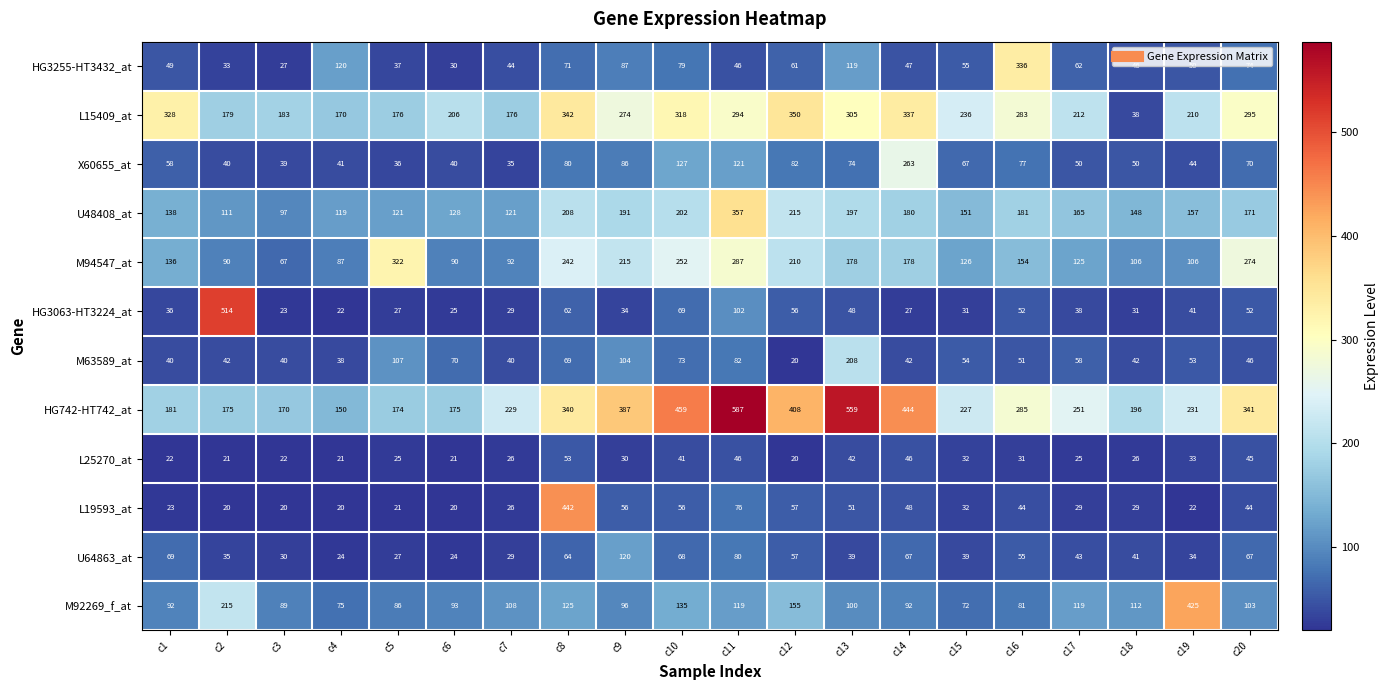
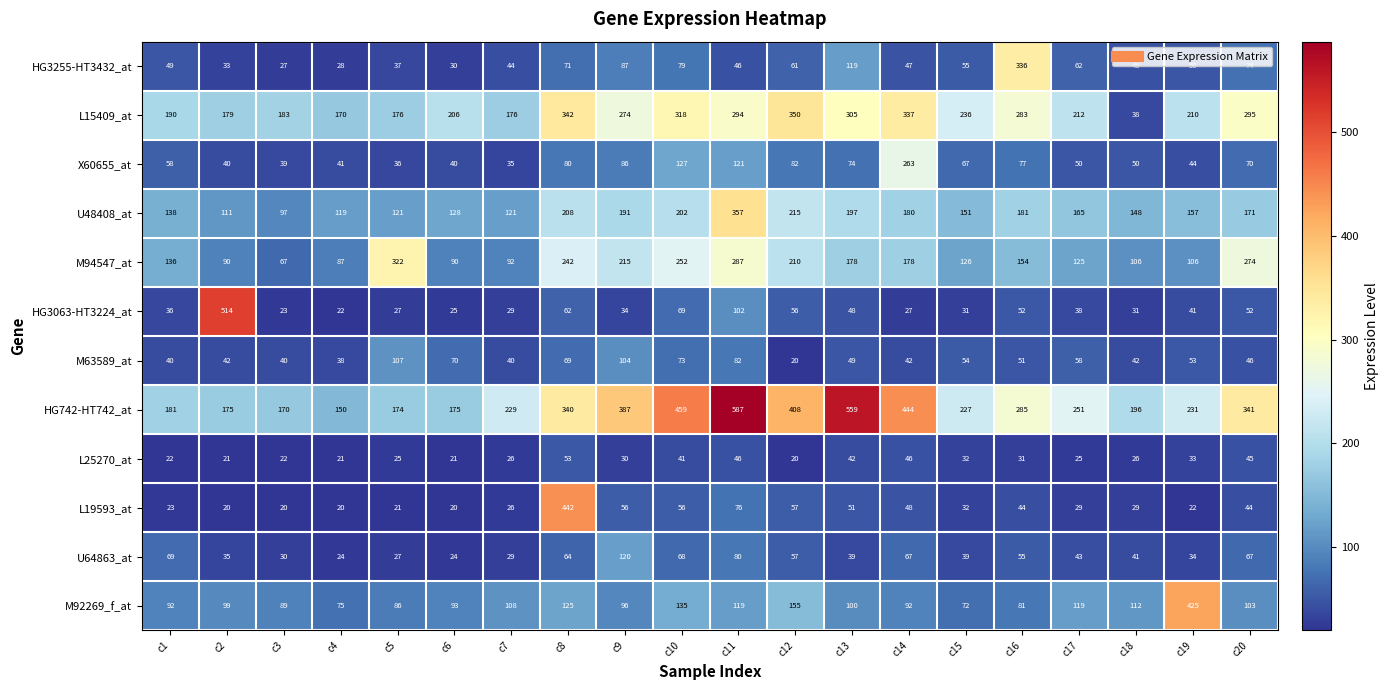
HG3255-HT3432_at, c4: 120 -> 28
L15409_at, c1: 328 -> 190
M63589_at, c13: 208 -> 49
M92269_f_at, c2: 215 -> 99
